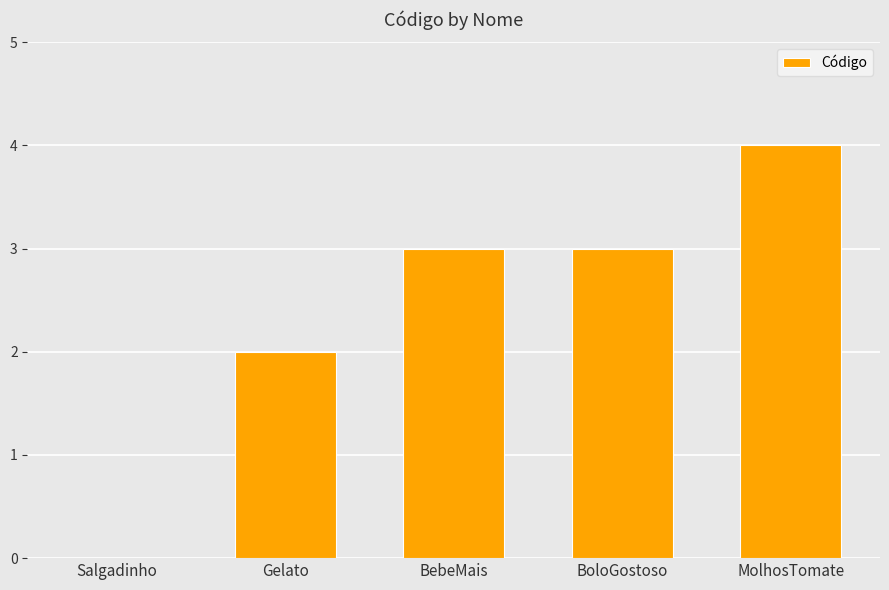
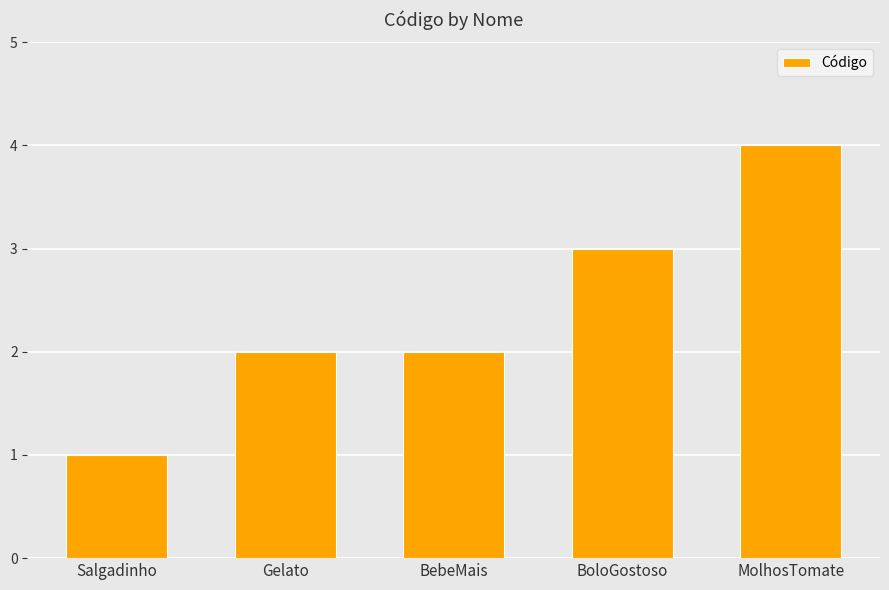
Salgadinho: 0 -> 1
BebeMais: 3 -> 2
